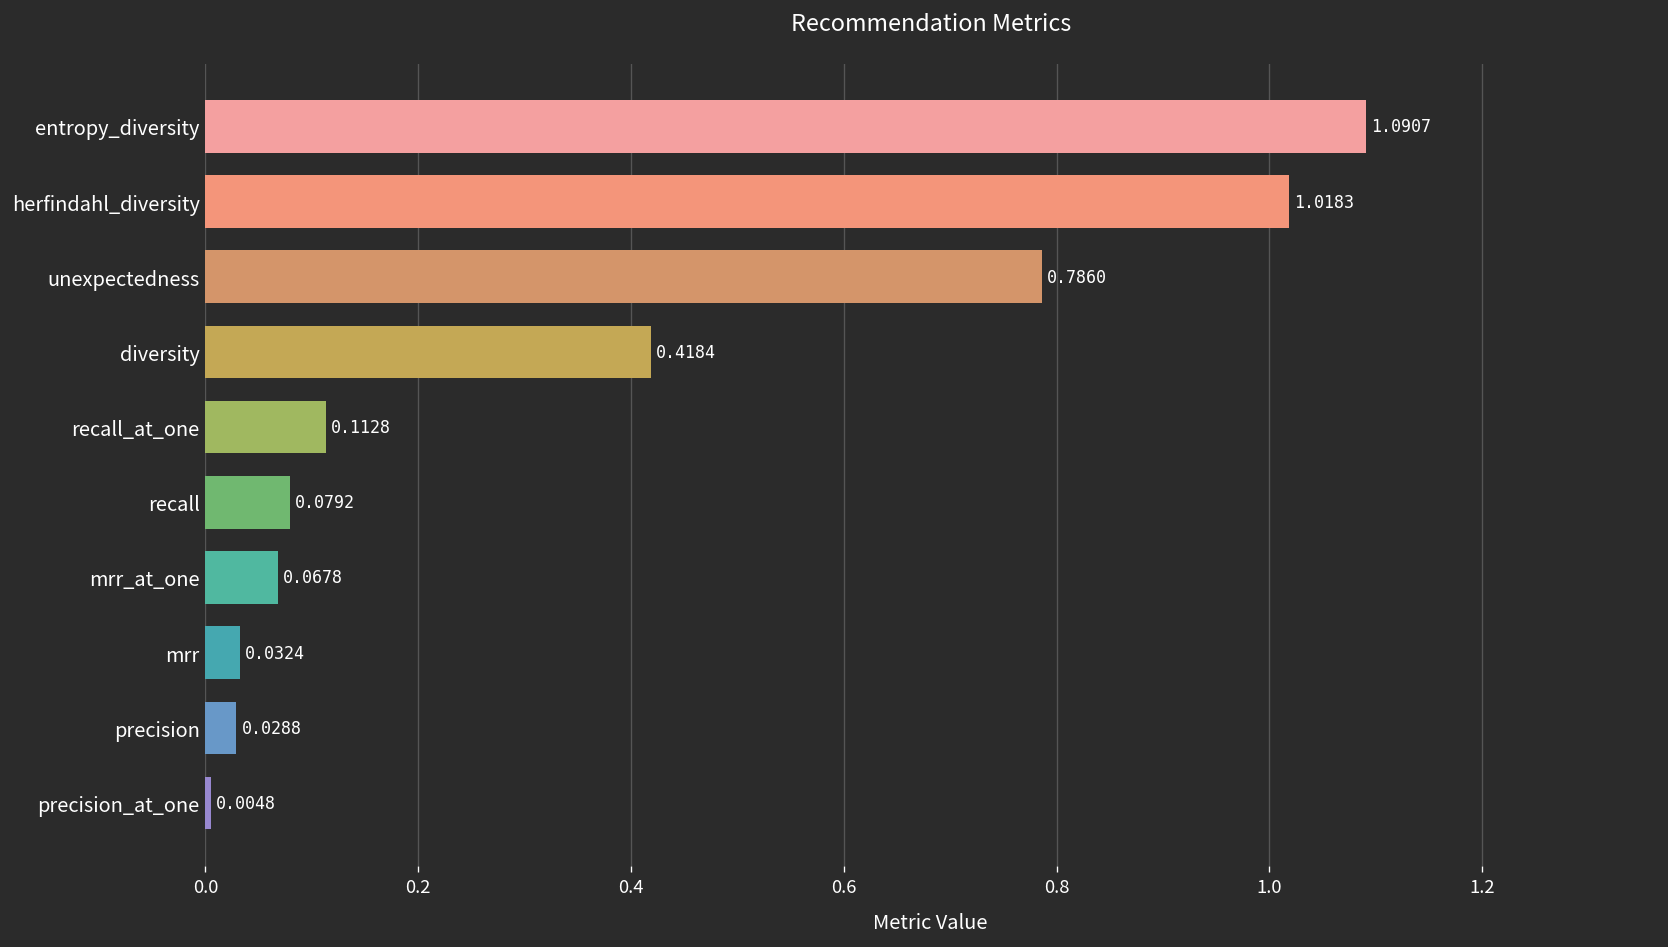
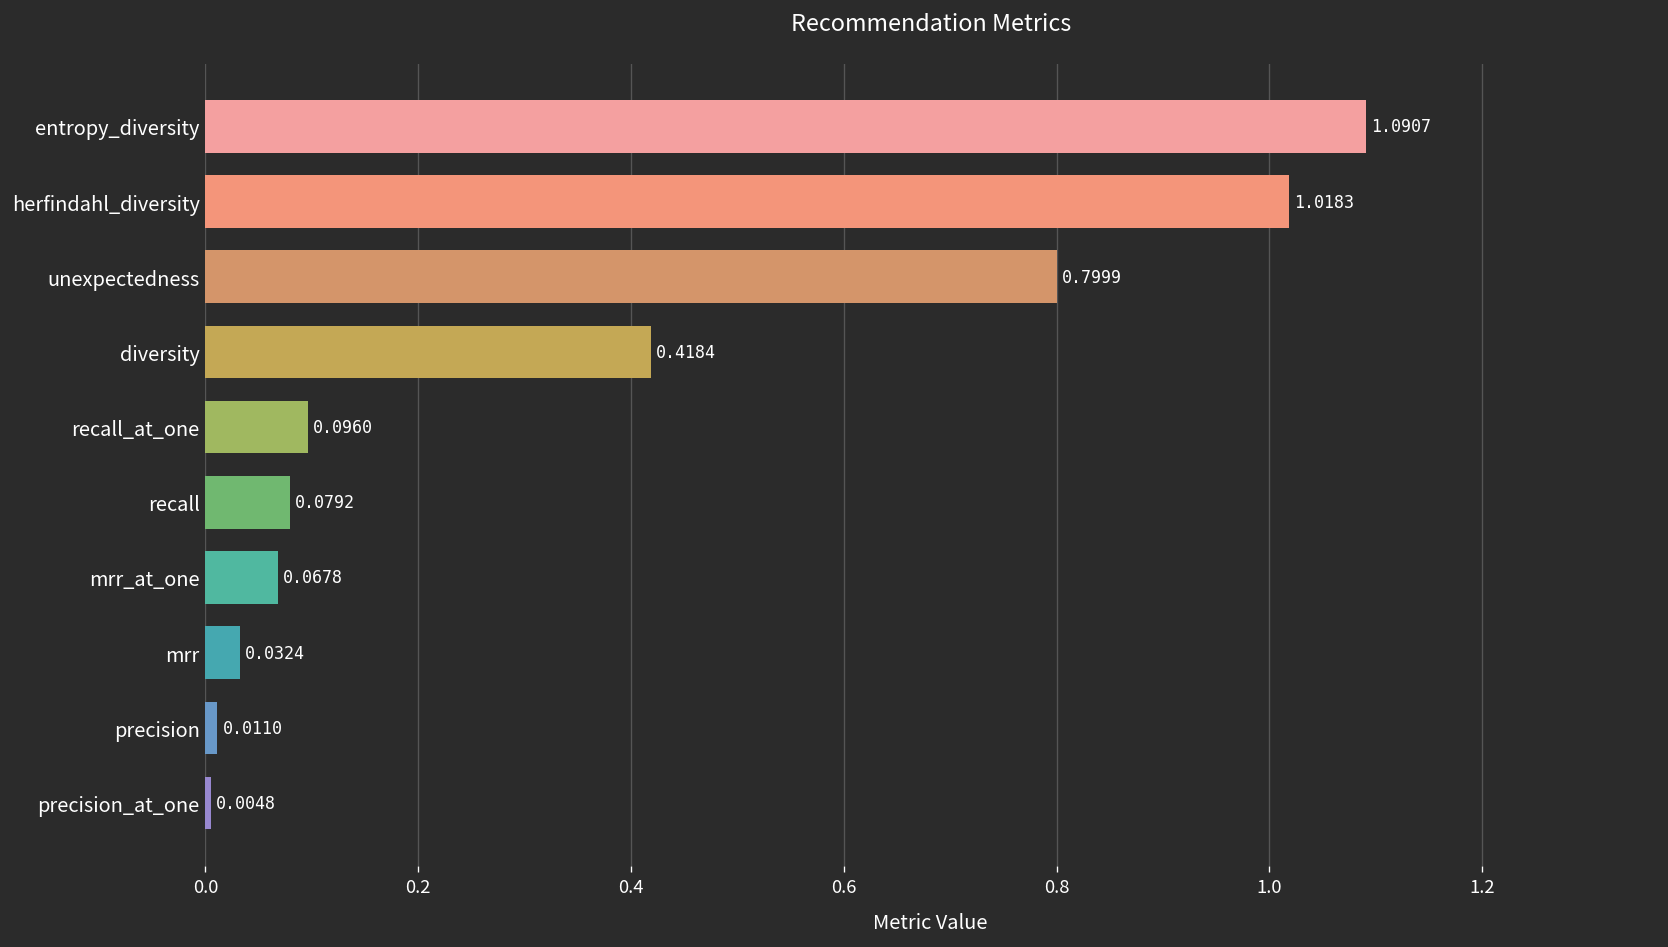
unexpectedness: 0.7860 -> 0.7999
recall_at_one: 0.1128 -> 0.0960
precision: 0.0288 -> 0.0110
